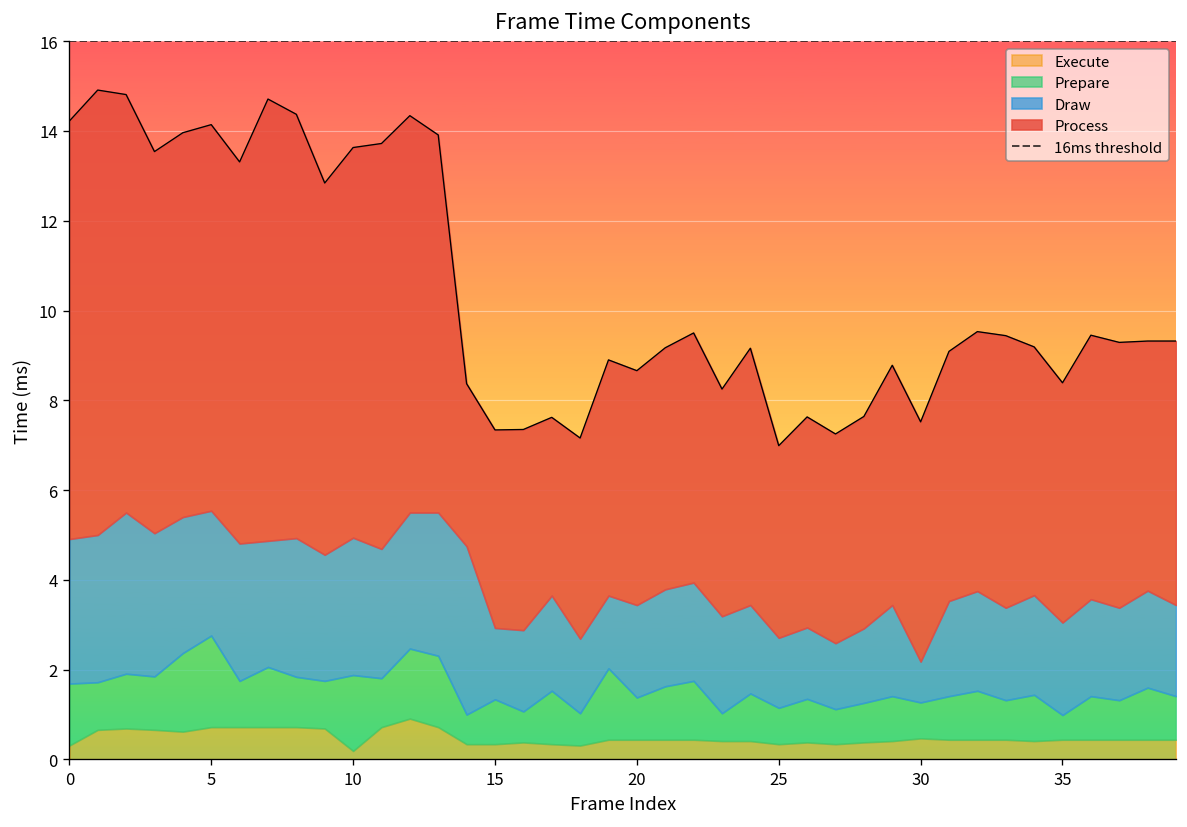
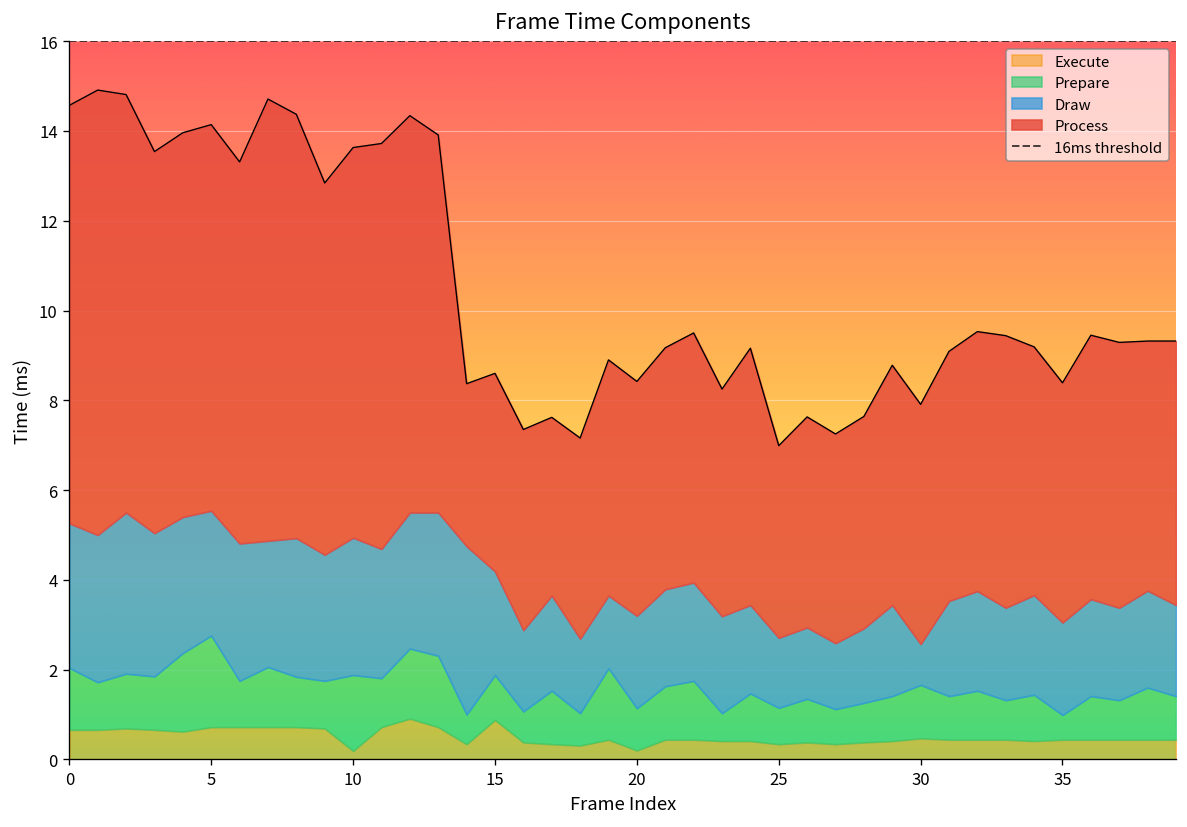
Execute, 0: 0.3 -> 0.7
Execute, 15: 0.3 -> 0.9
Draw, 15: 1.6 -> 2.3
Execute, 20: 0.4 -> 0.2
Prepare, 30: 0.8 -> 1.2
